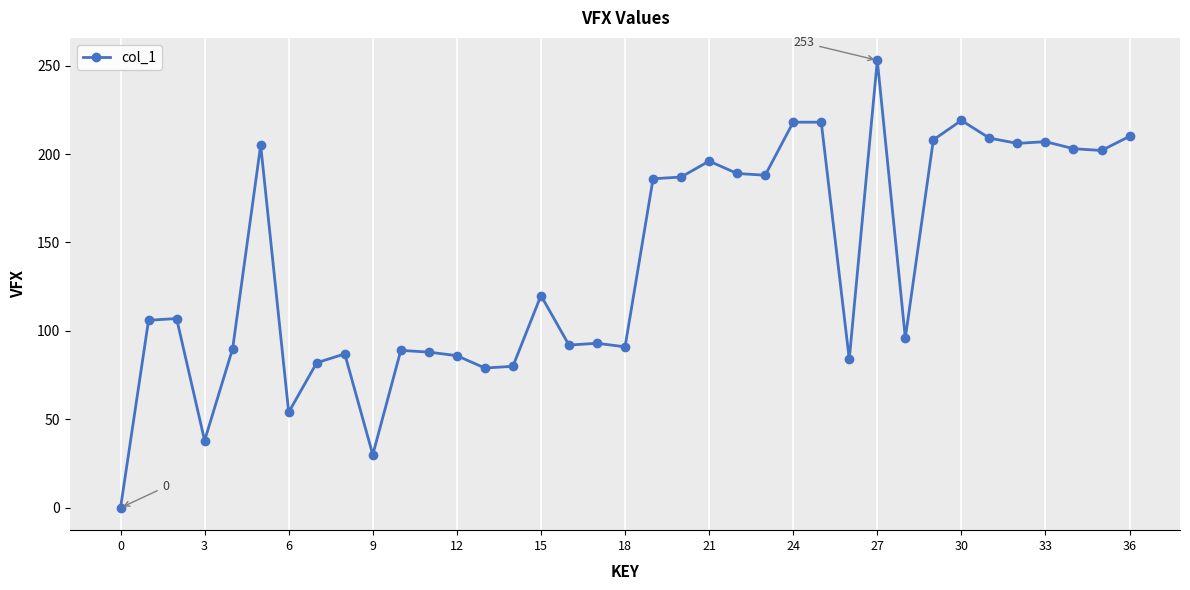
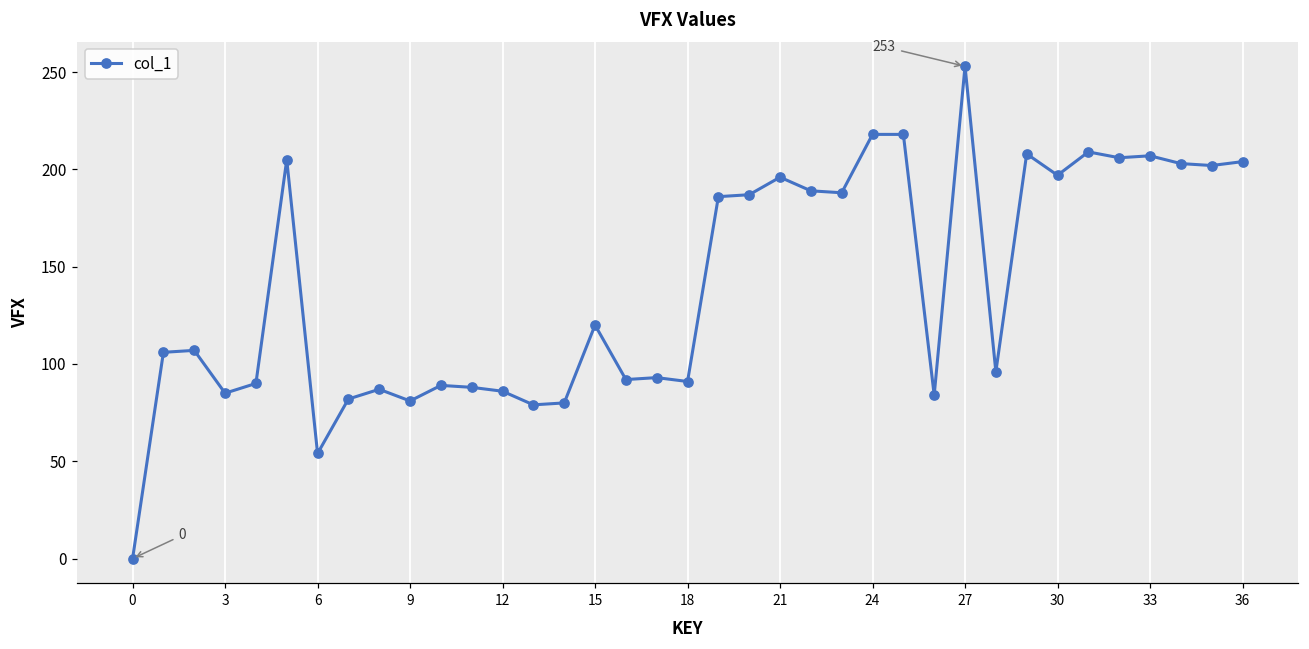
3: 38 -> 85
9: 30 -> 81
30: 219 -> 197
36: 210 -> 204
